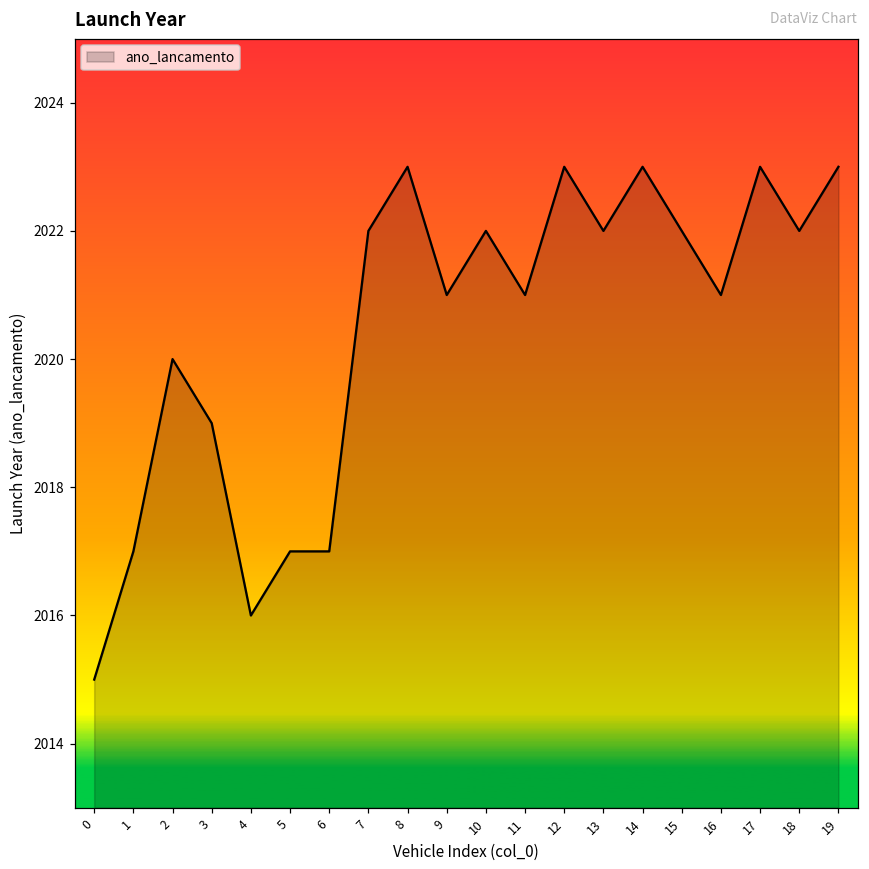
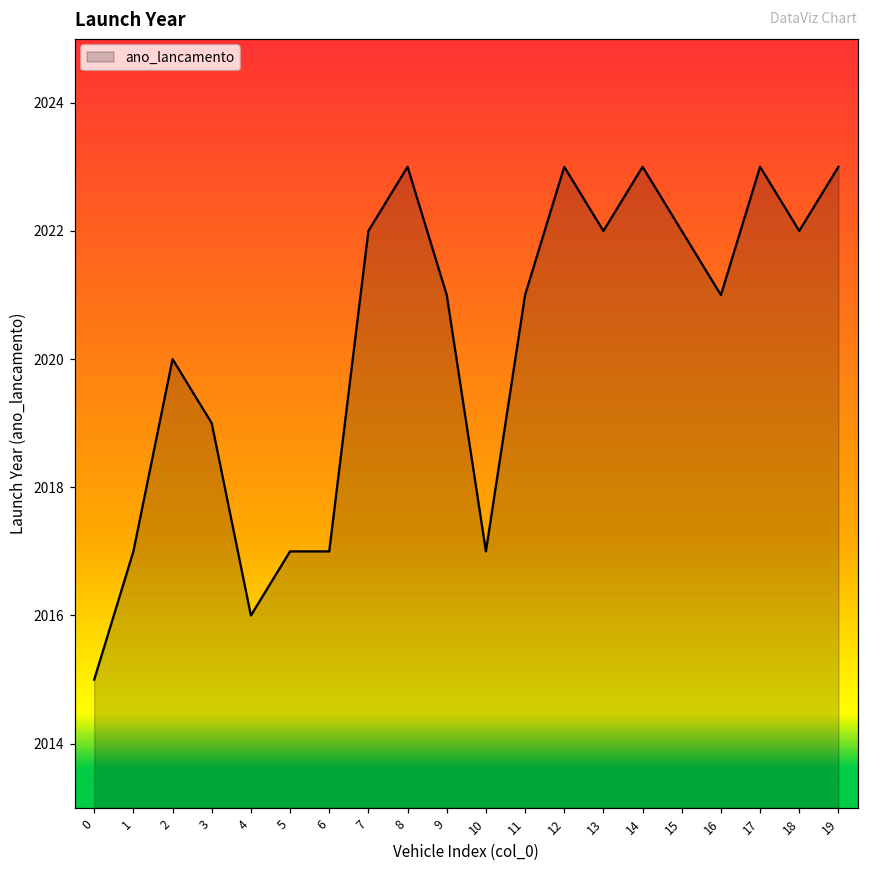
10: 2022 -> 2017
